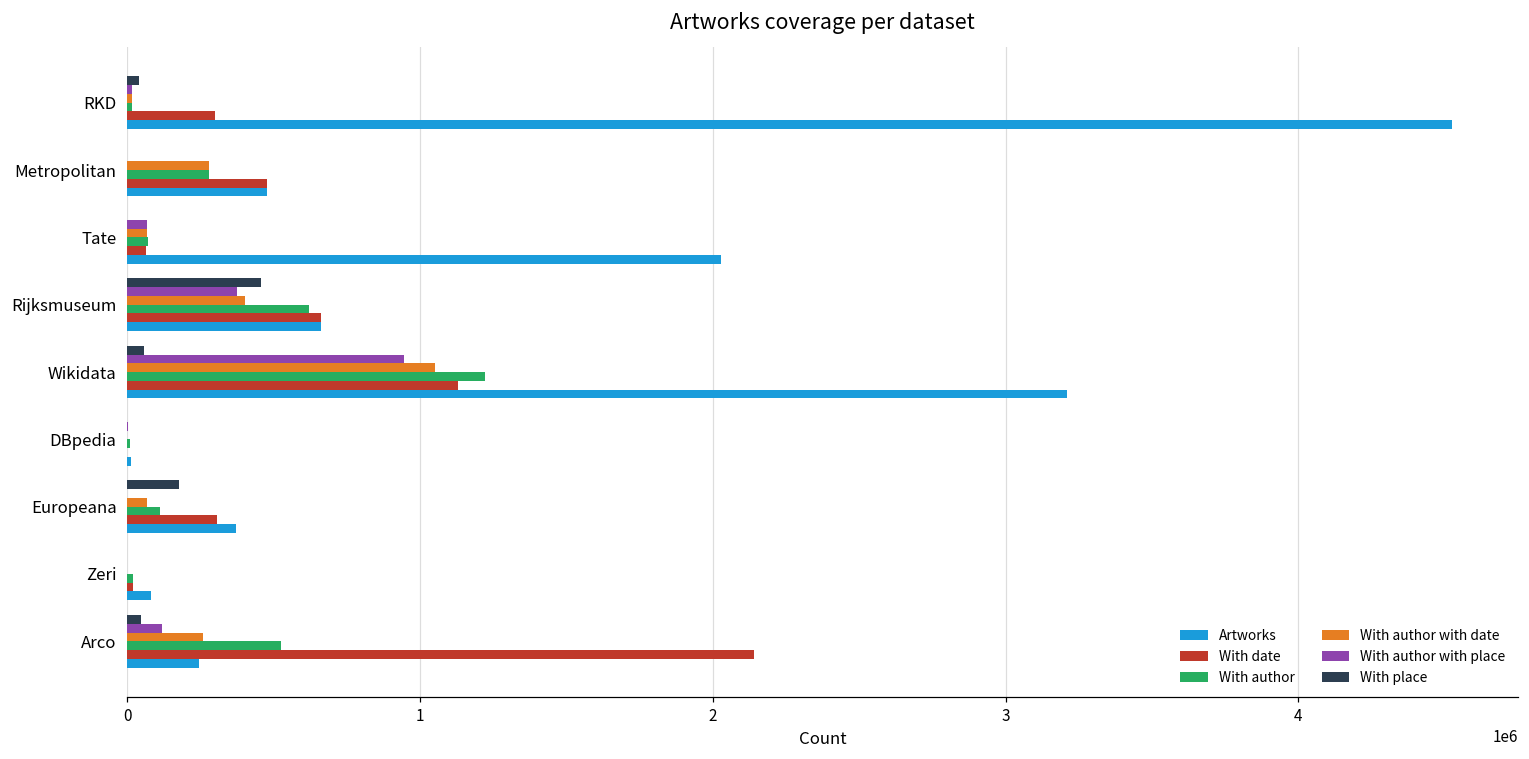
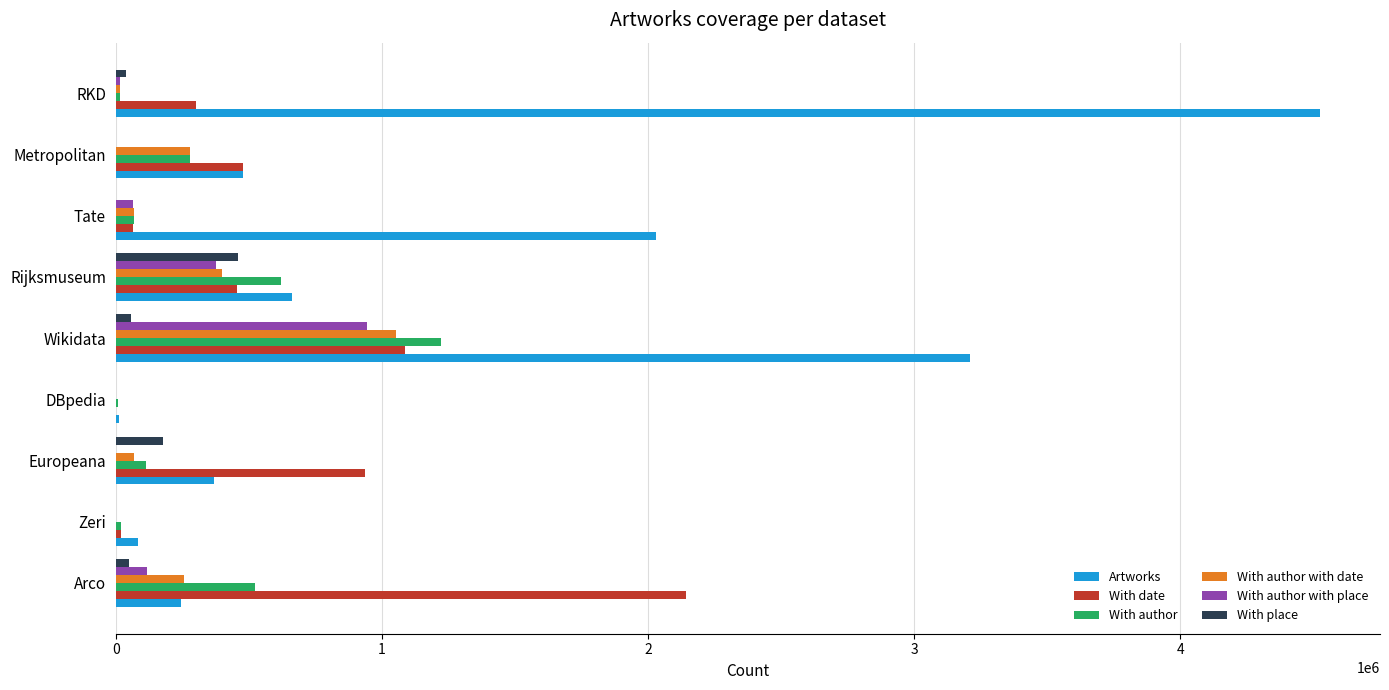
With date, Rijksmuseum: 660000 -> 460000
With date, Wikidata: 1130000 -> 1090000
With date, Europeana: 310000 -> 930000
